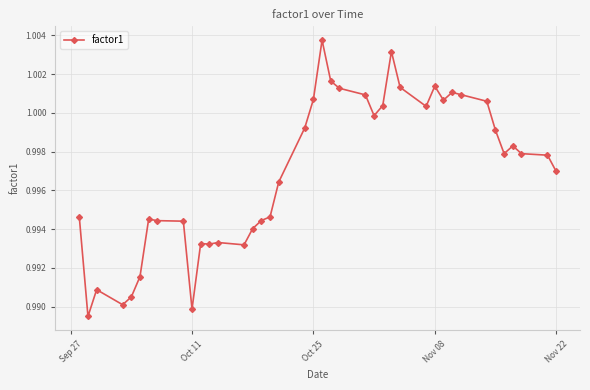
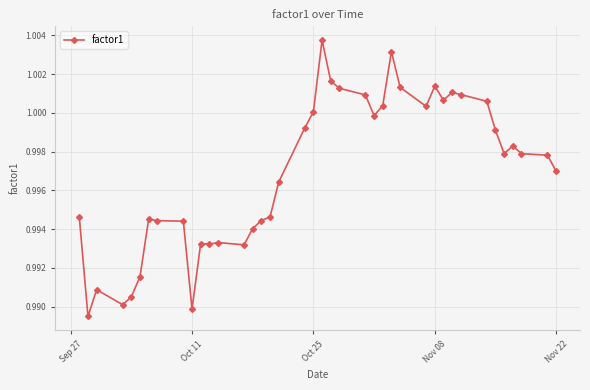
Oct 25: 1.0007 -> 1.0001
